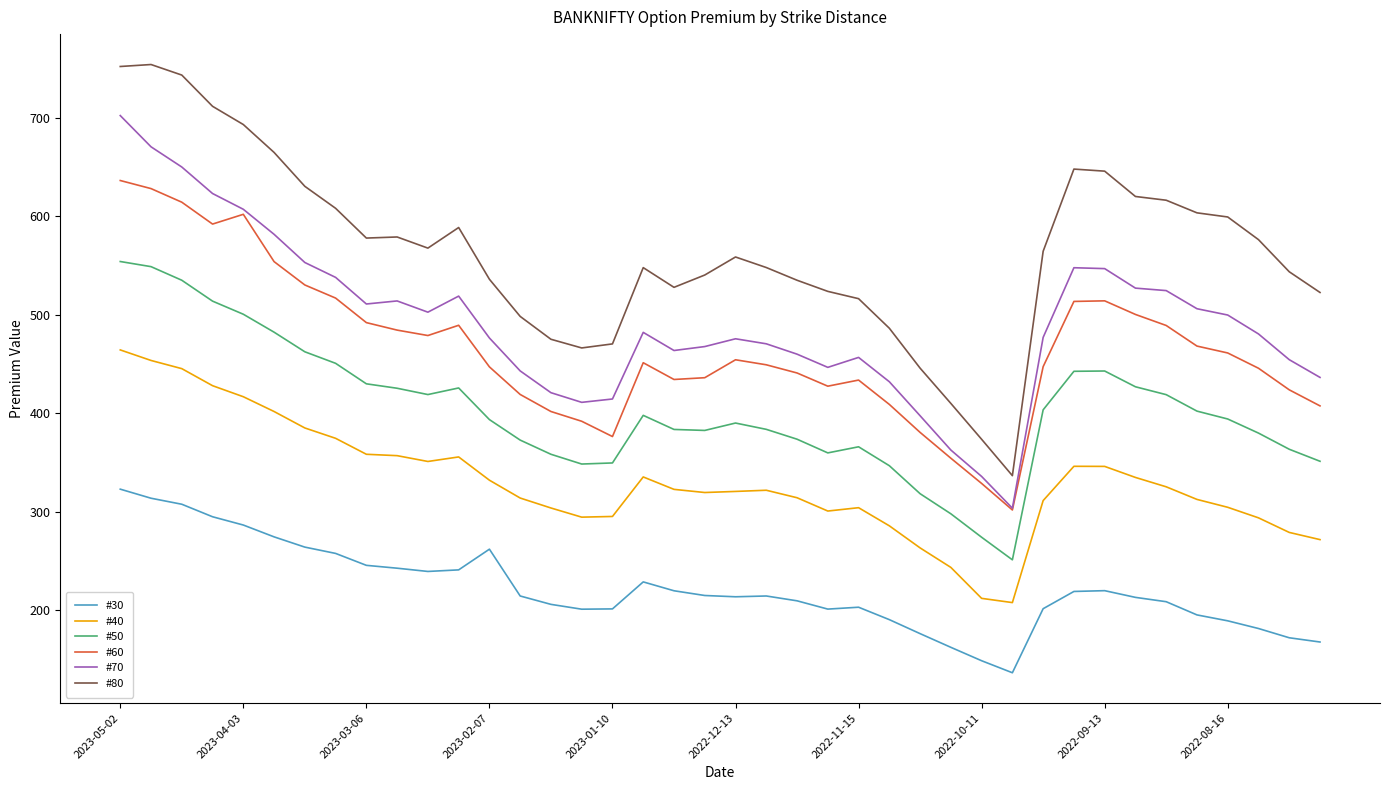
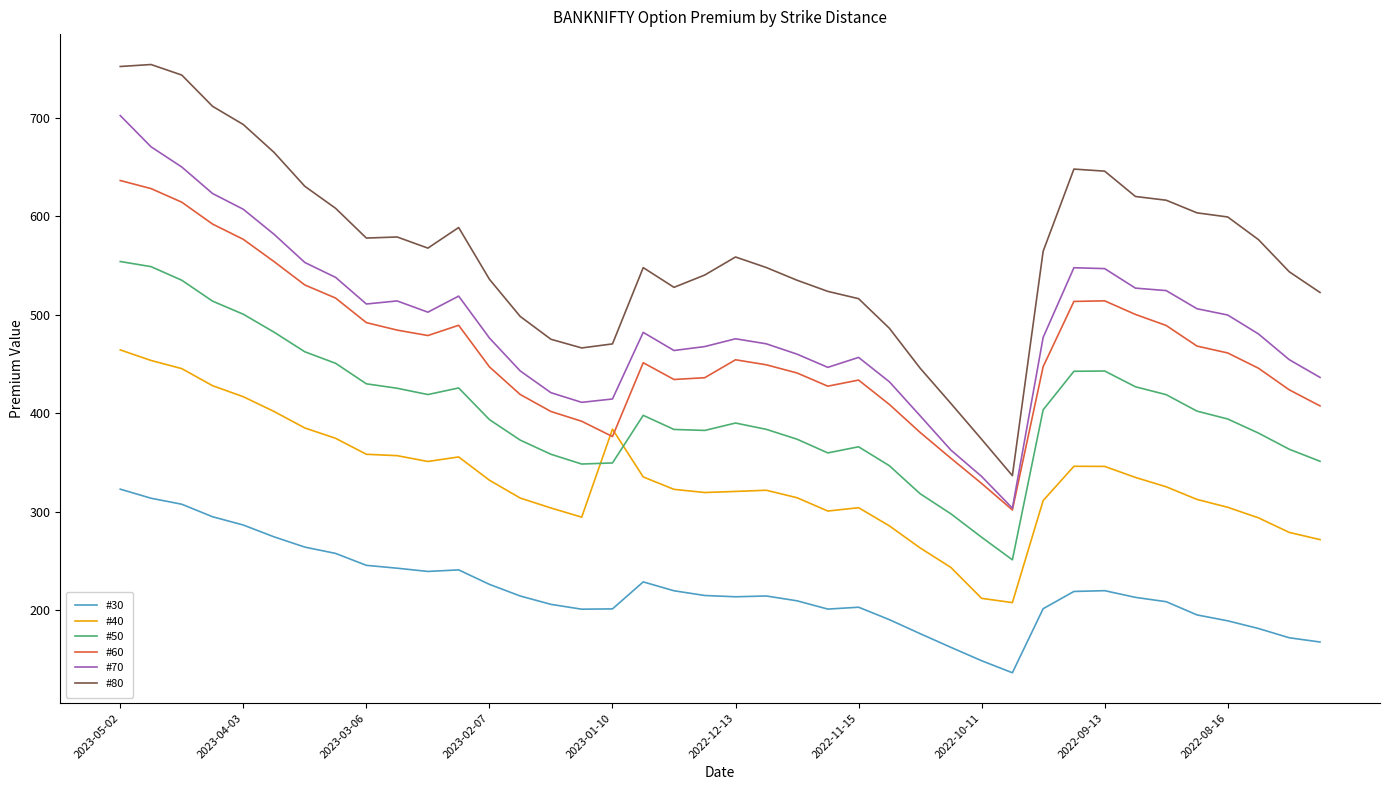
#60, 2023-04-03: 600 -> 580
#30, 2023-02-07: 260 -> 230
#40, 2023-01-10: 300 -> 380
